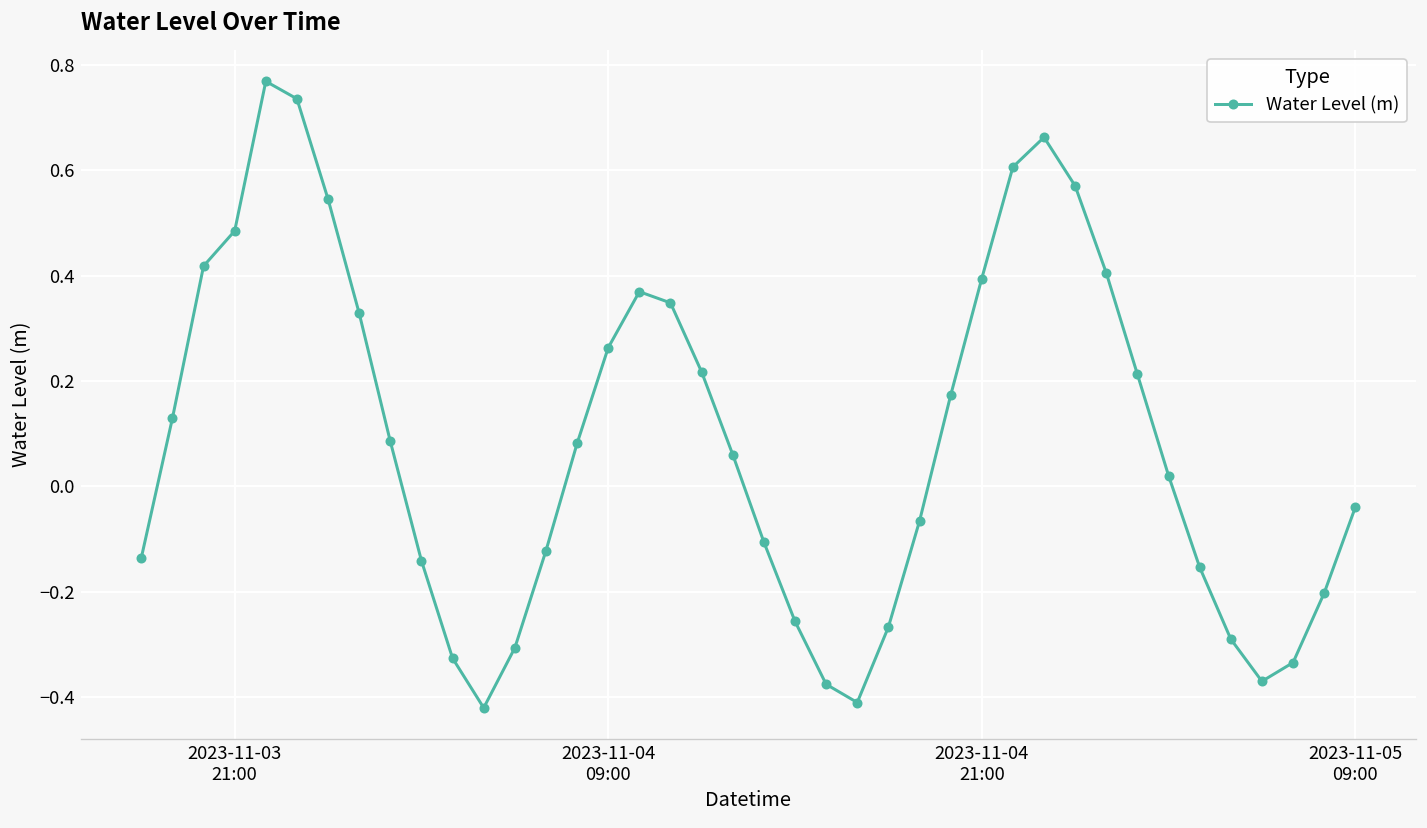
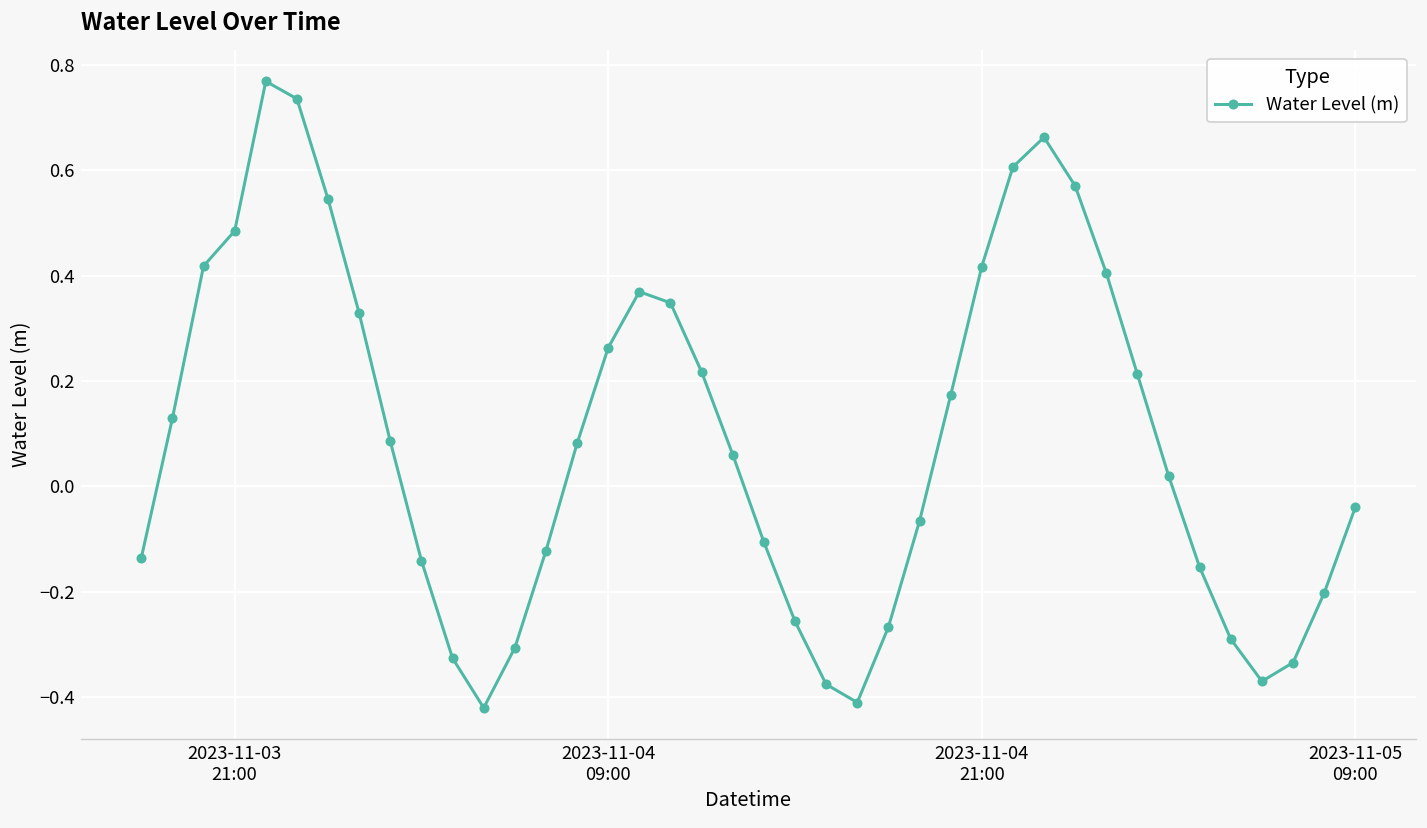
2023-11-04 21:00: 0.39 -> 0.42
